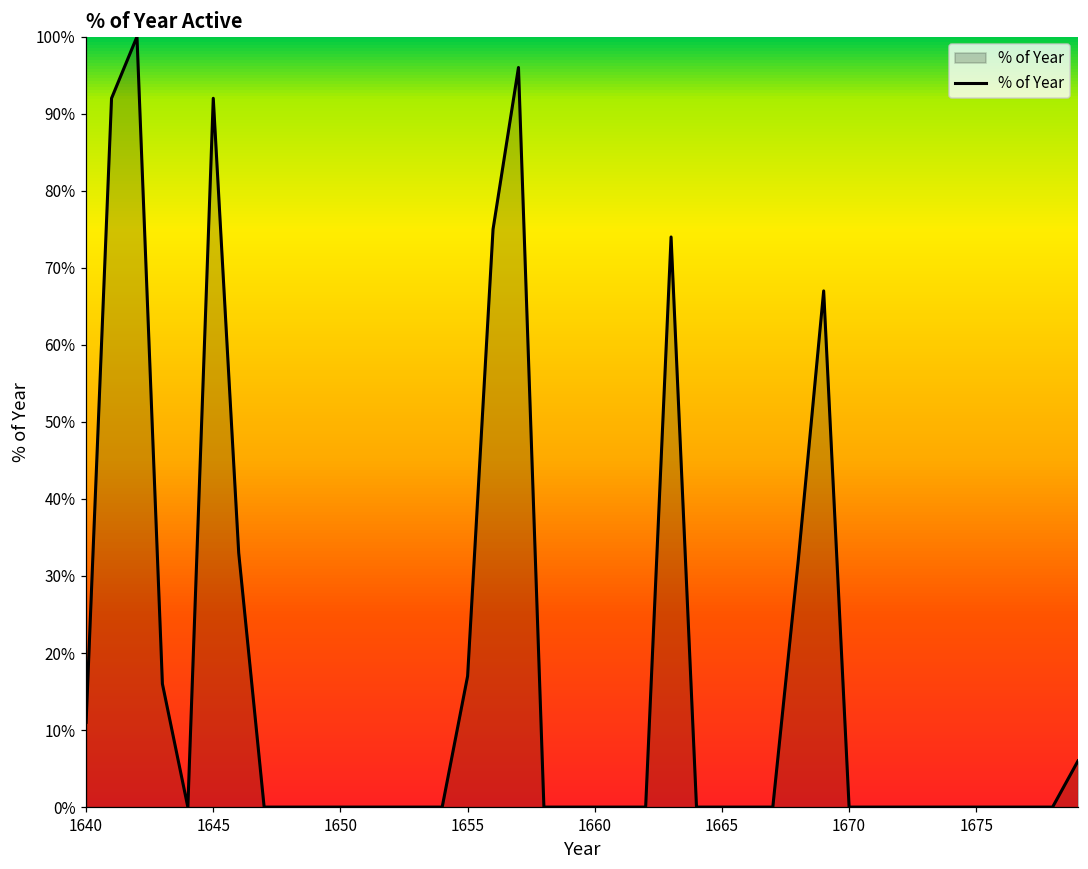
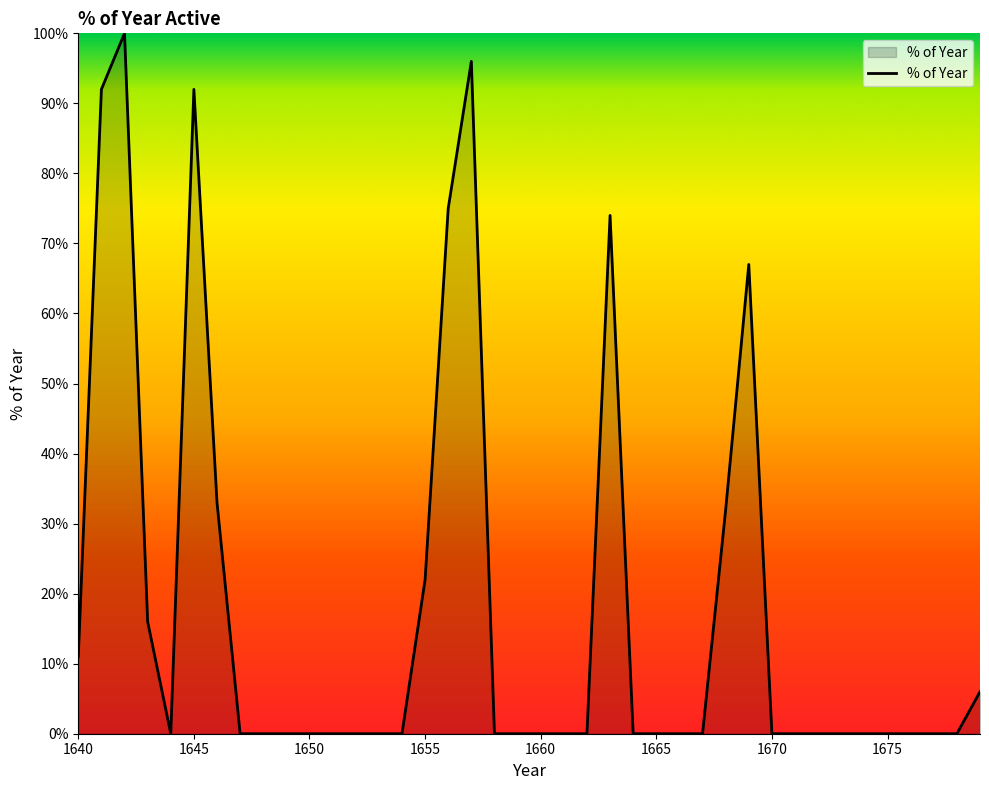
1655: 17% -> 22%
